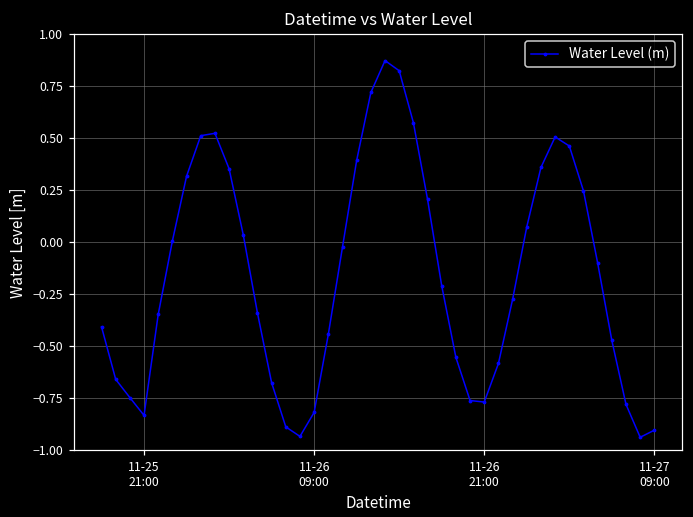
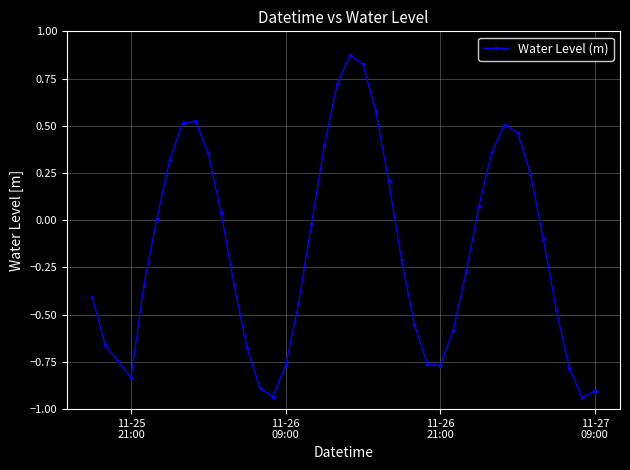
11-26 09:00: -0.82 -> -0.77
